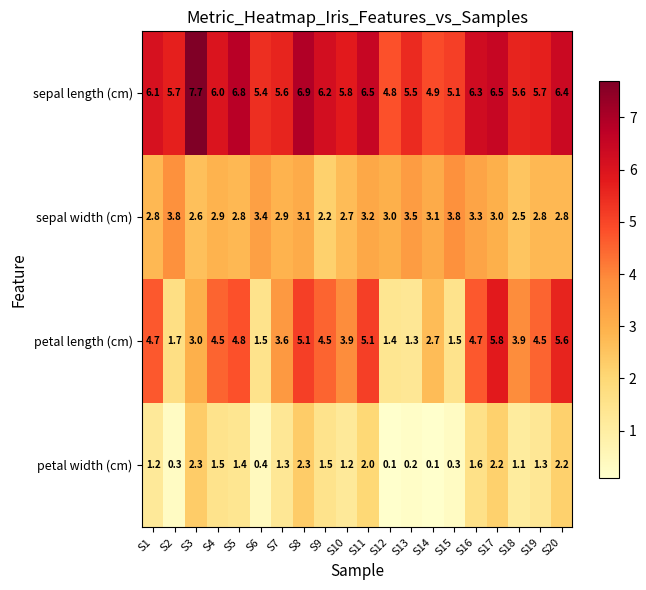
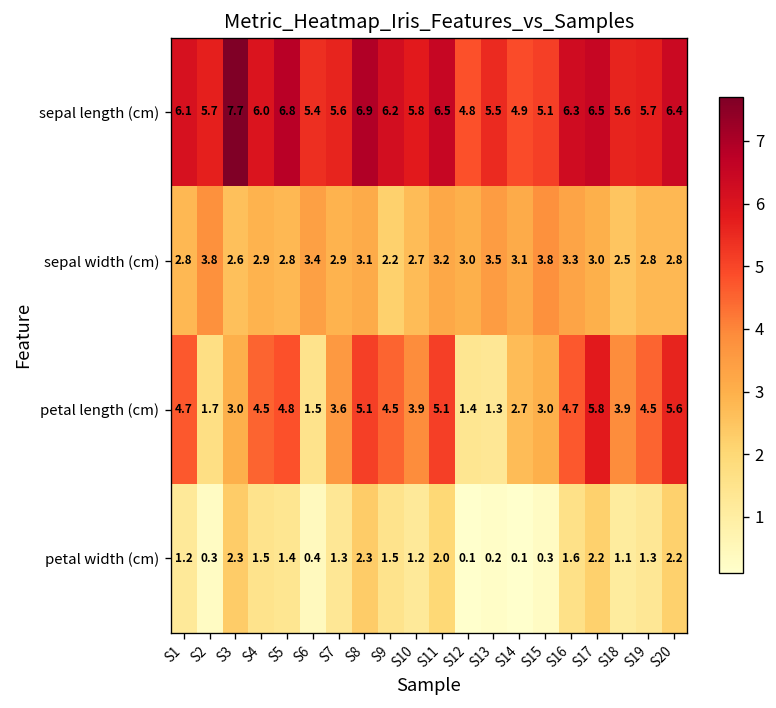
petal length (cm), S15: 1.5 -> 3.0
